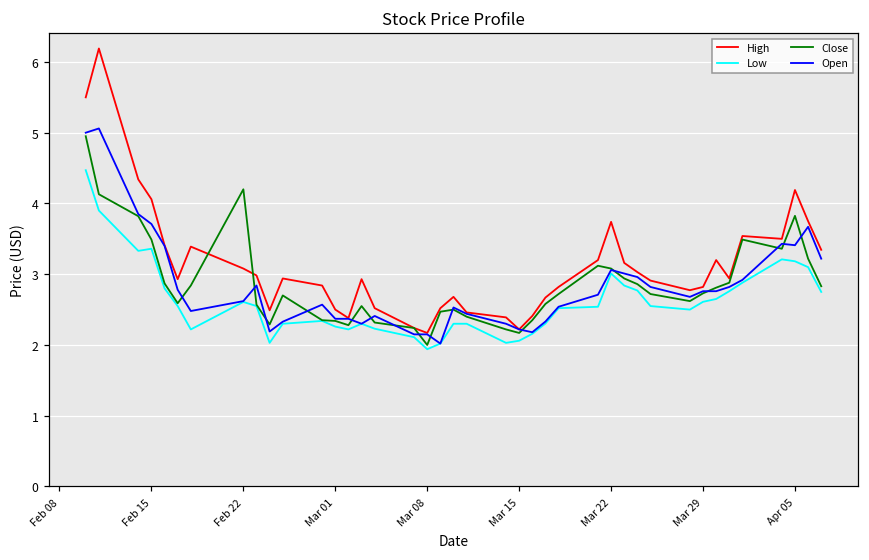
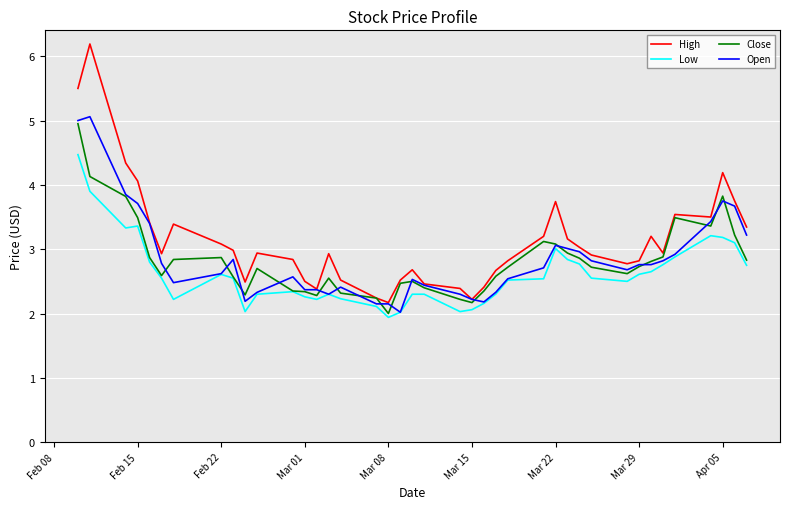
Close, Feb 22: 4.2 -> 2.9
Open, Apr 05: 3.4 -> 3.8
